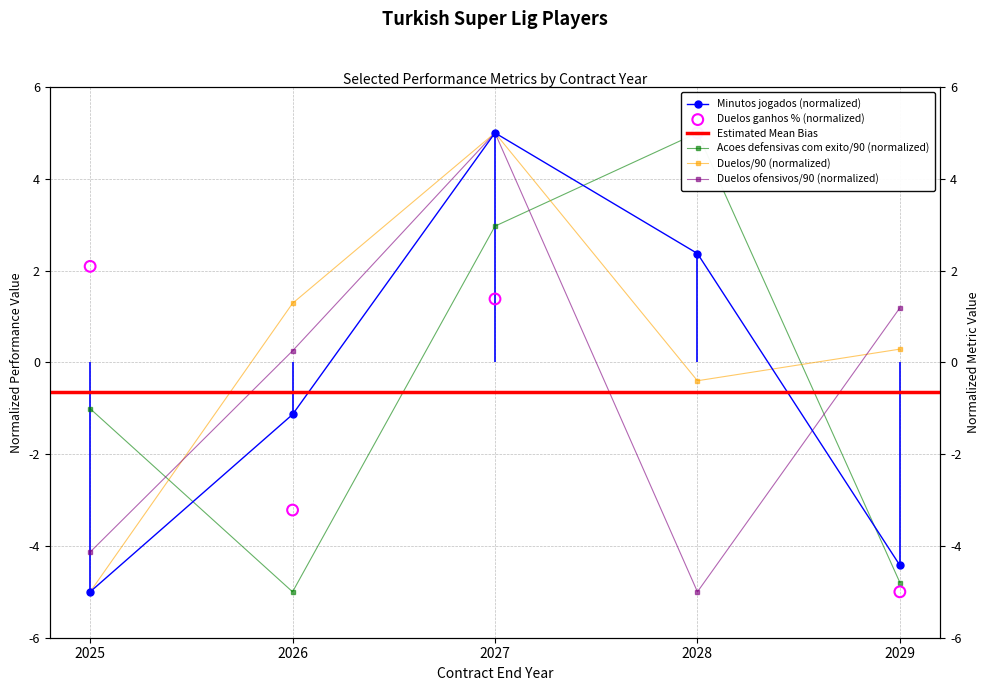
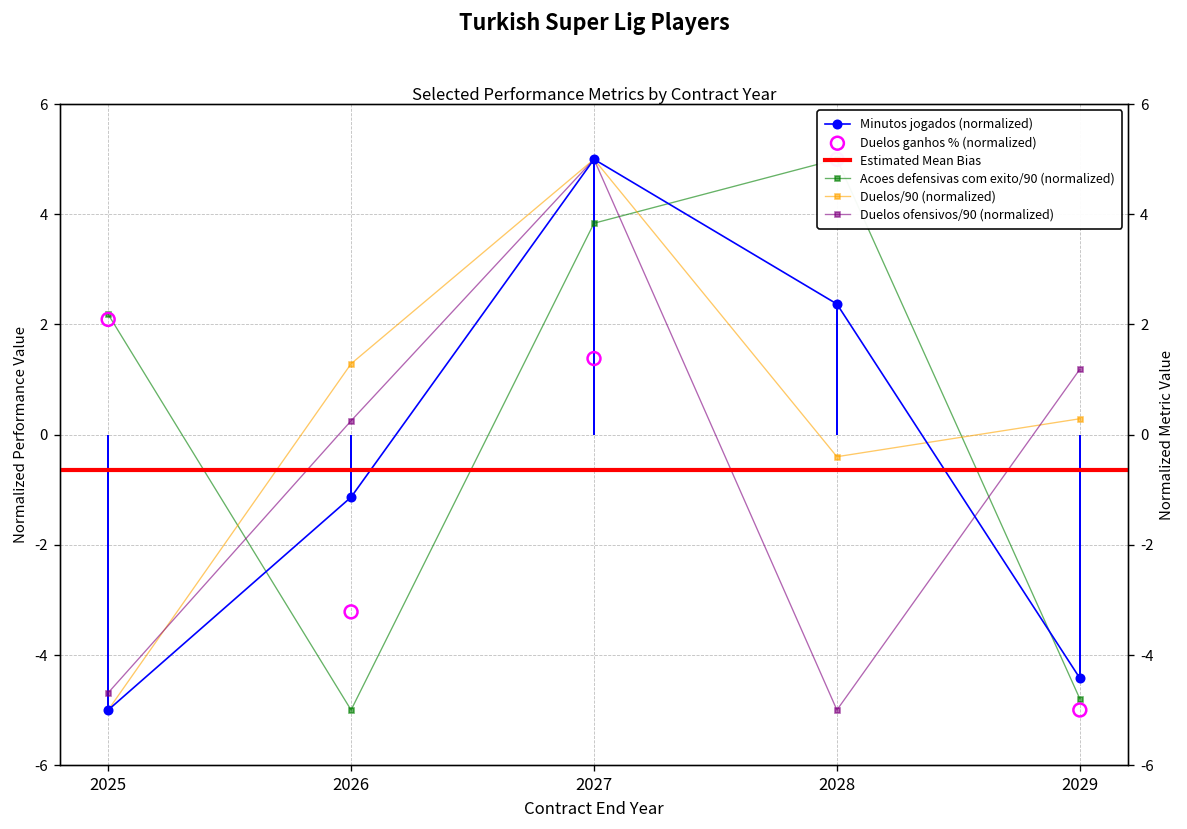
Acoes defensivas com exito/90 (normalized), 2025: -1.0 -> 2.2
Duelos ofensivos/90 (normalized), 2025: -4.1 -> -4.7
Acoes defensivas com exito/90 (normalized), 2027: 3.0 -> 3.8
